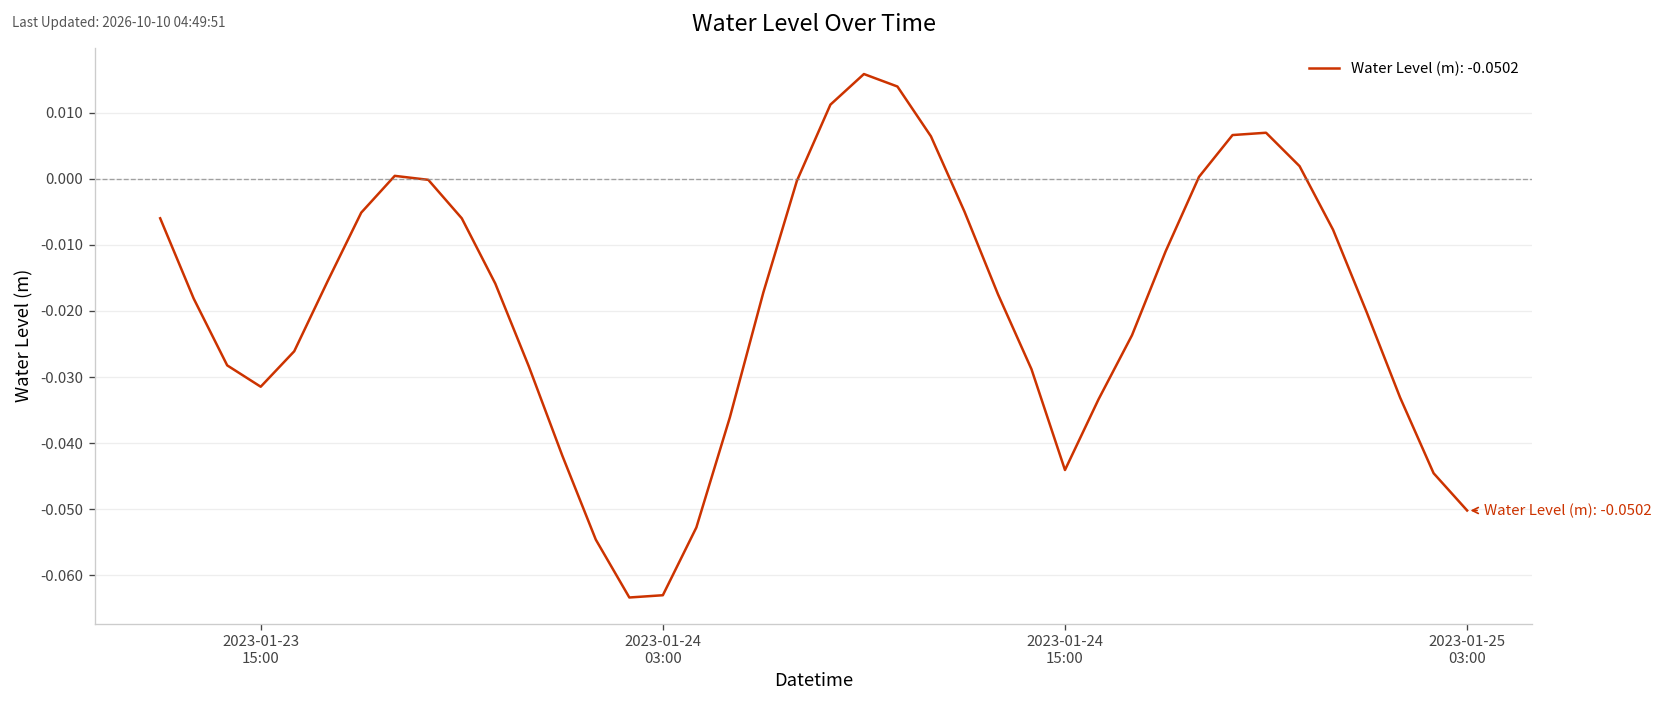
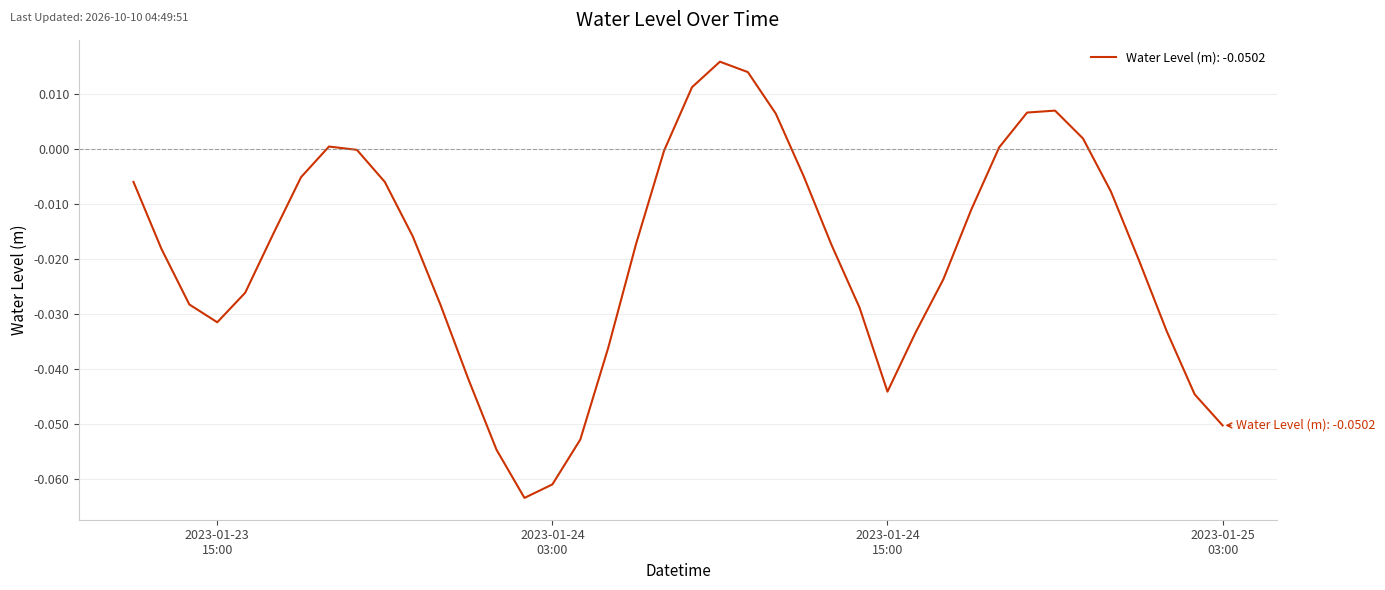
2023-01-24 03:00: -0.063 -> -0.061
